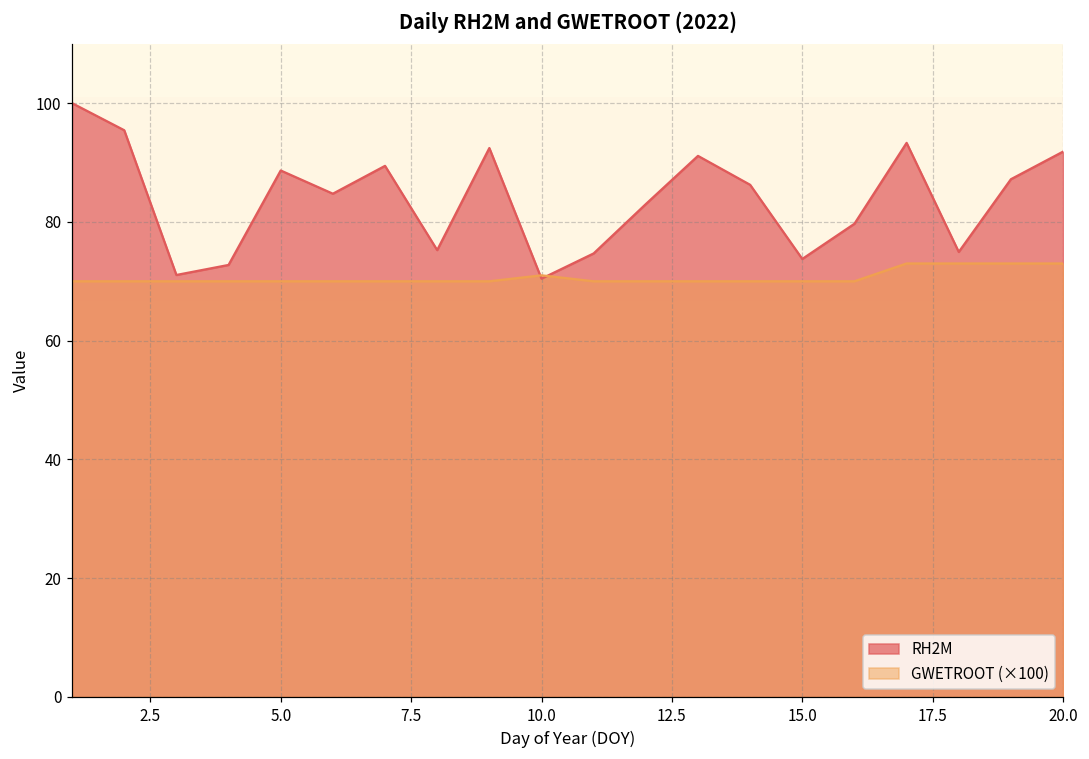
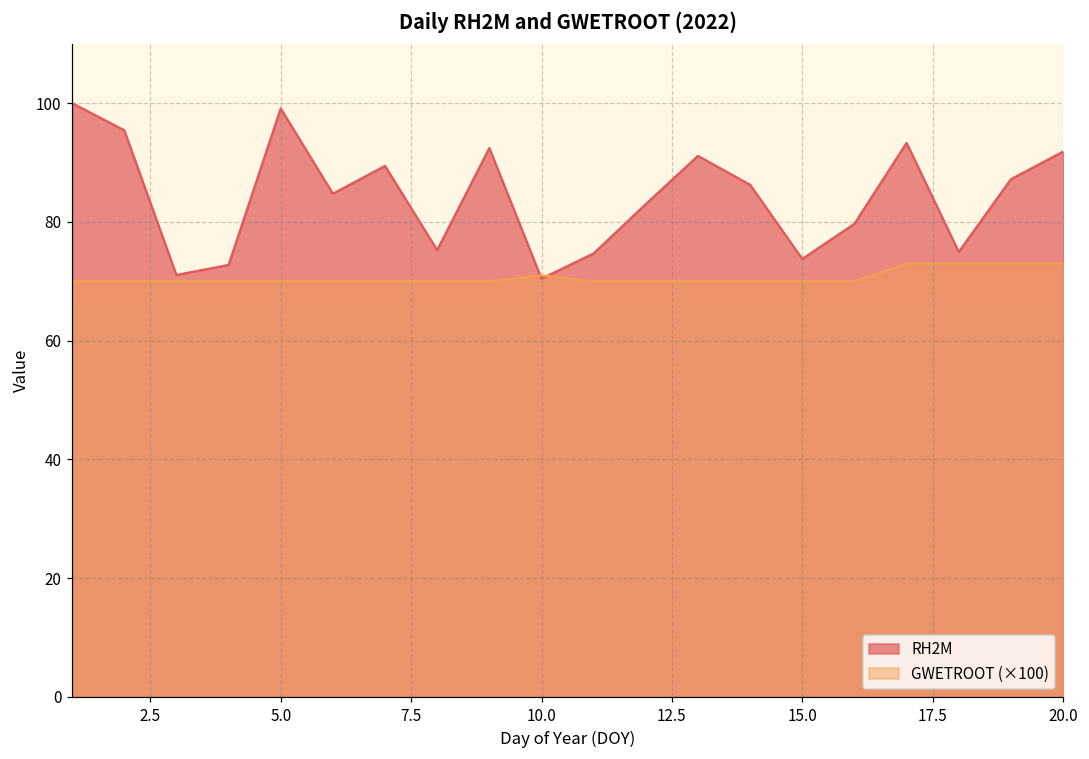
RH2M, 5.0: 89 -> 99
